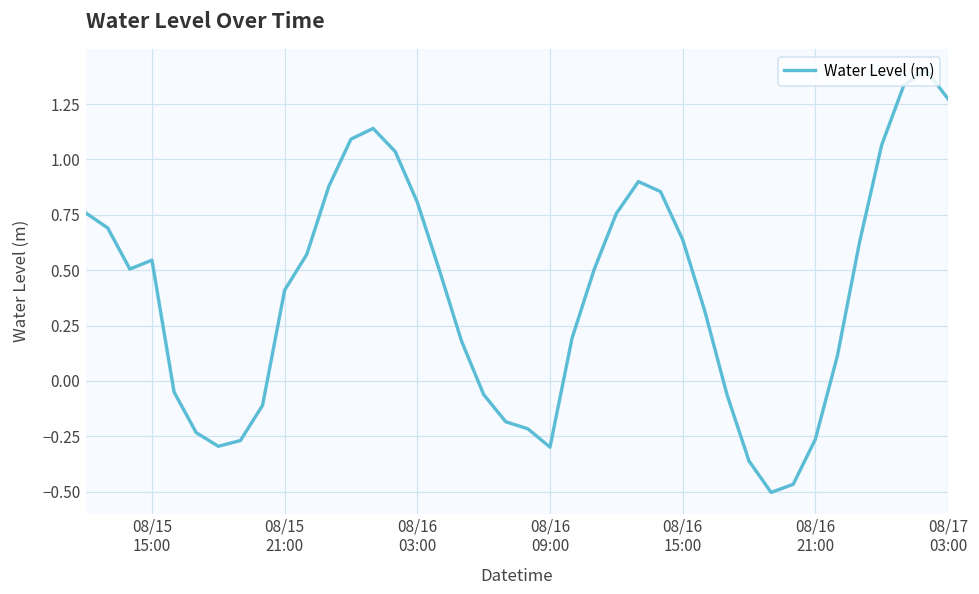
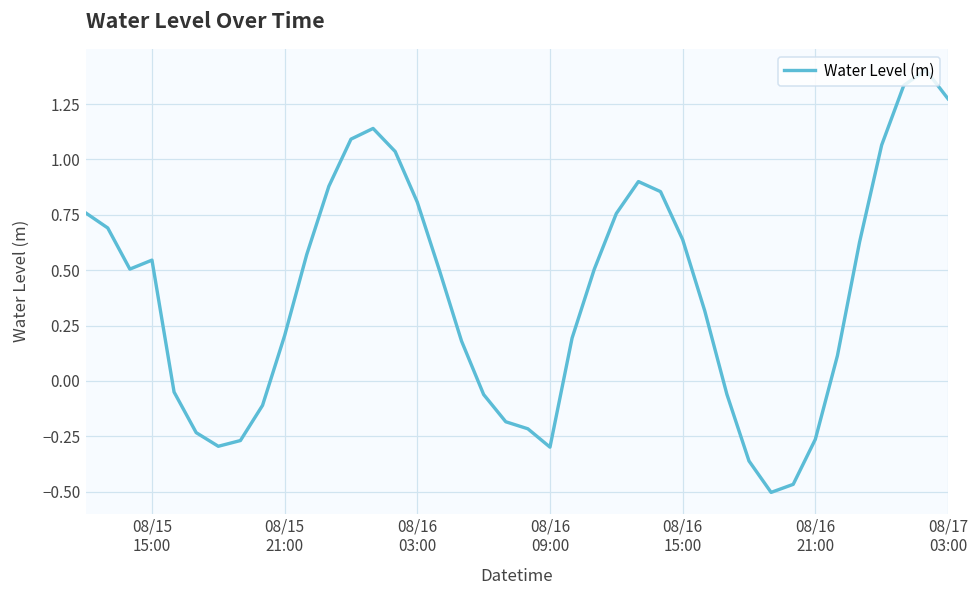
08/15 21:00: 0.41 -> 0.20
